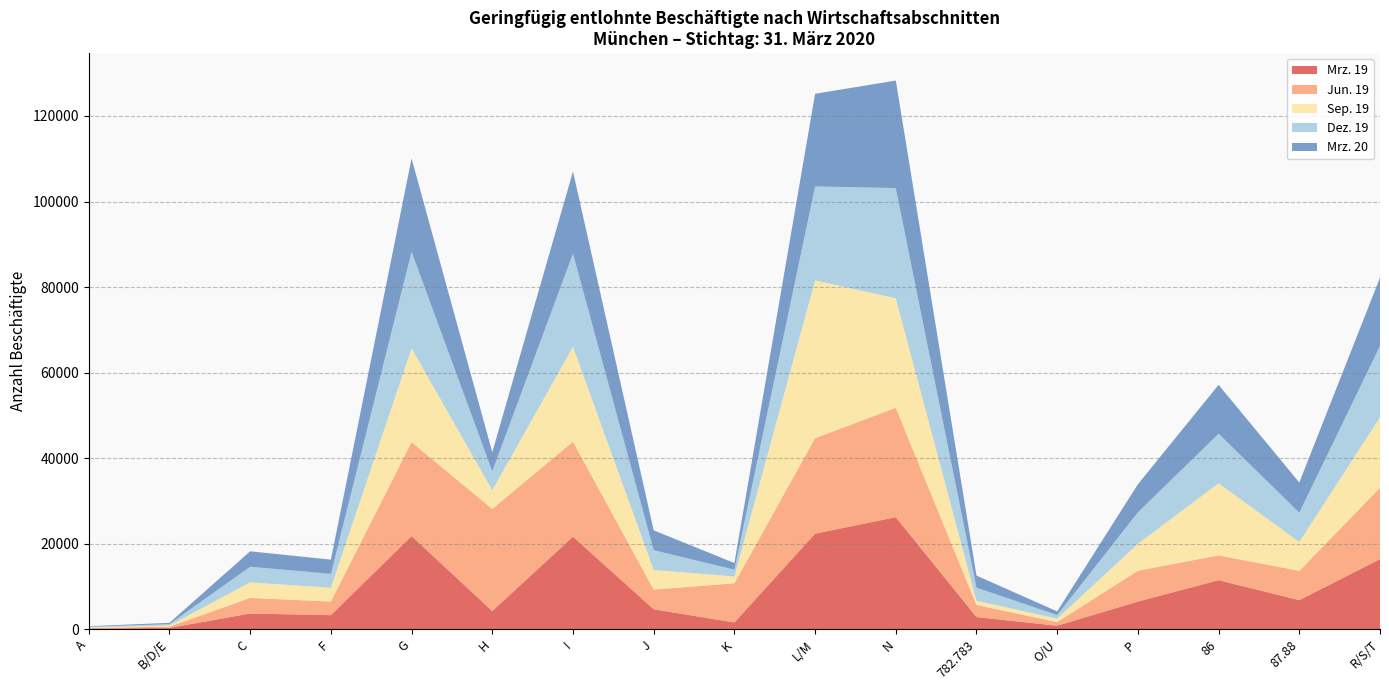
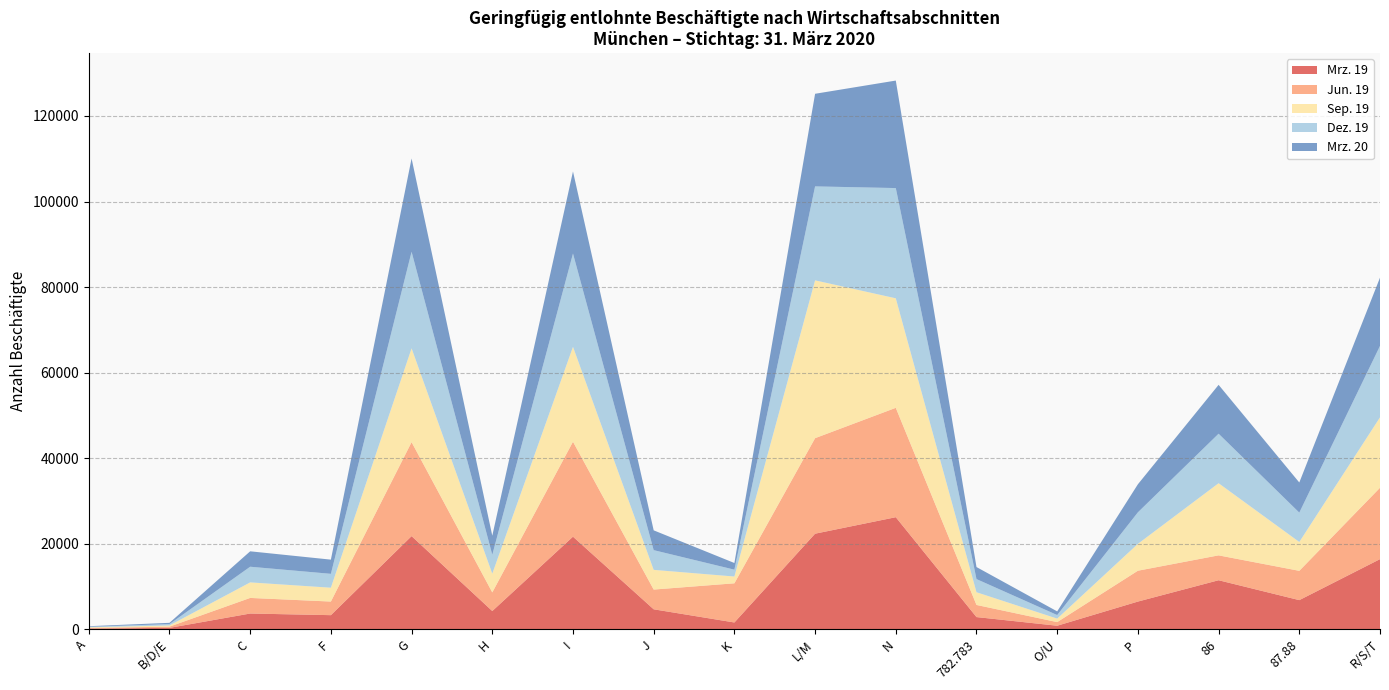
Jun. 19, H: 24000 -> 4000
Sep. 19, 782.783: 1000 -> 3000
